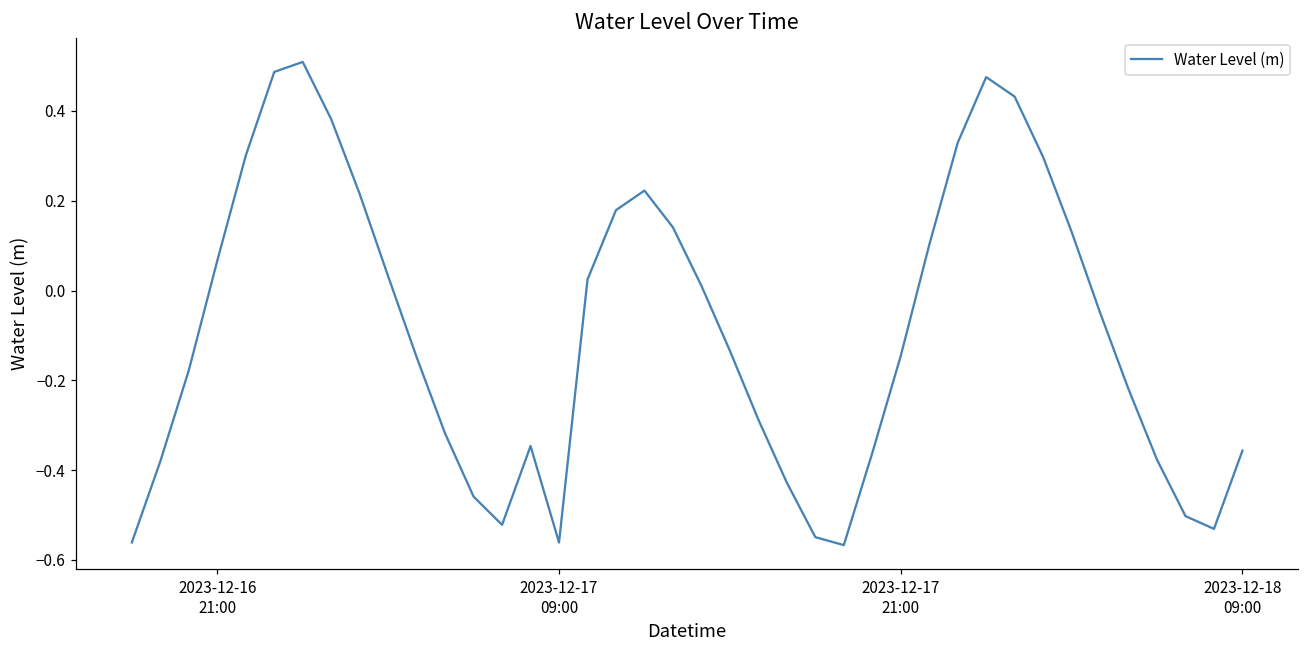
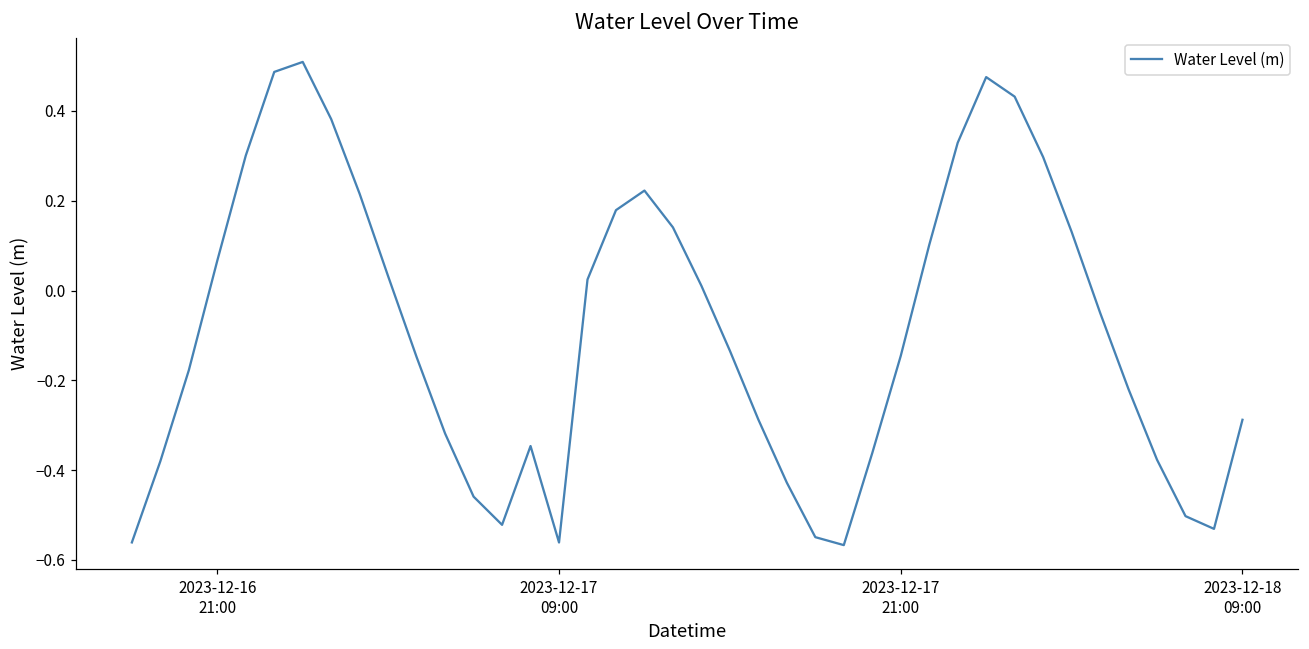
2023-12-18 09:00: -0.36 -> -0.29
